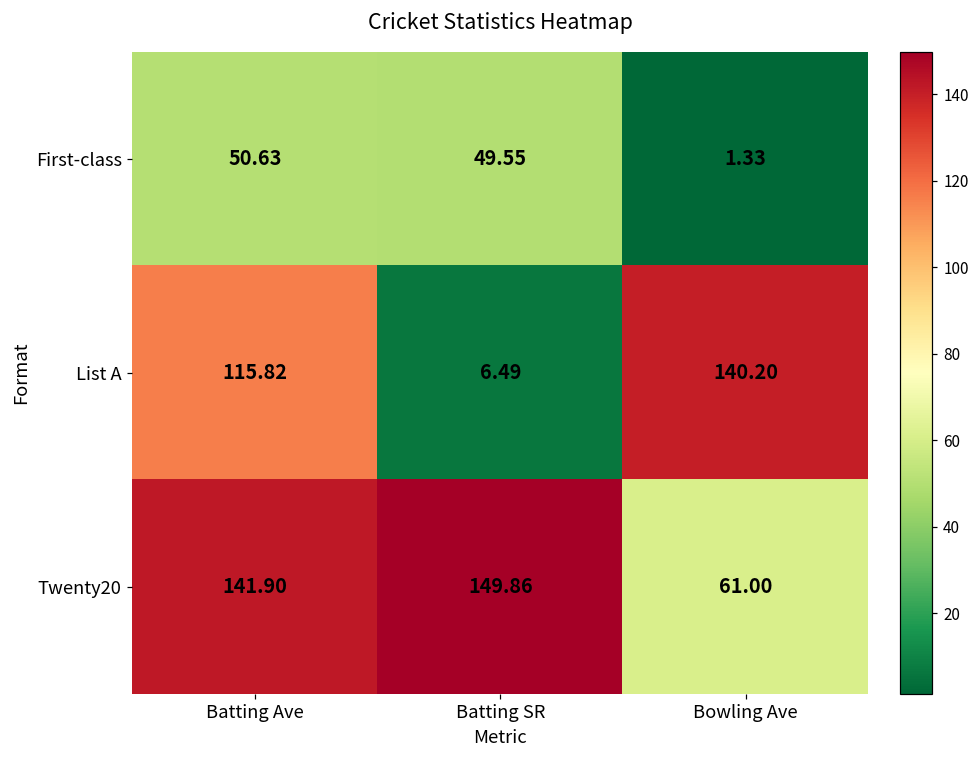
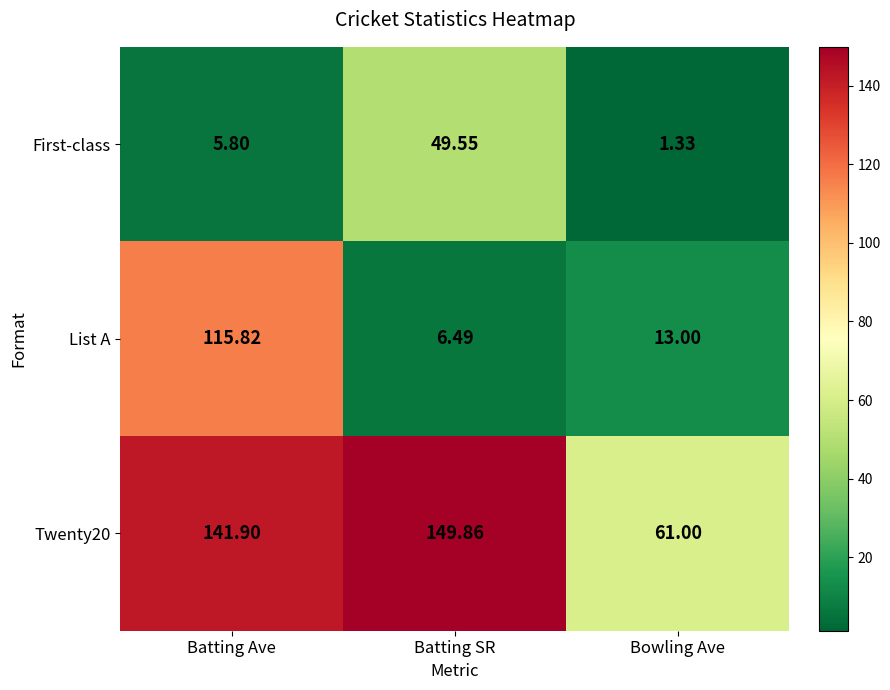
First-class, Batting Ave: 50.63 -> 5.80
List A, Bowling Ave: 140.20 -> 13.00
